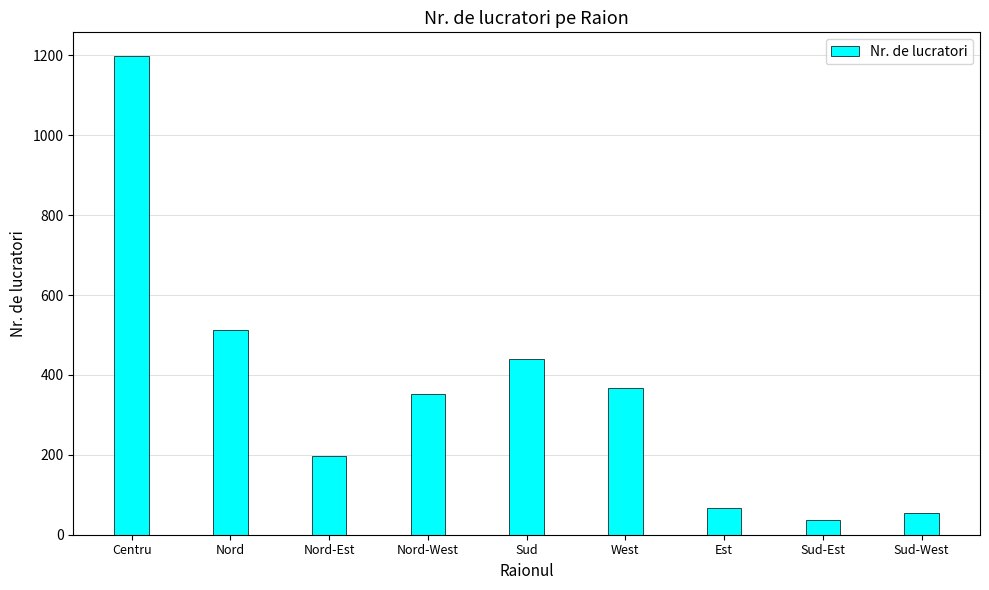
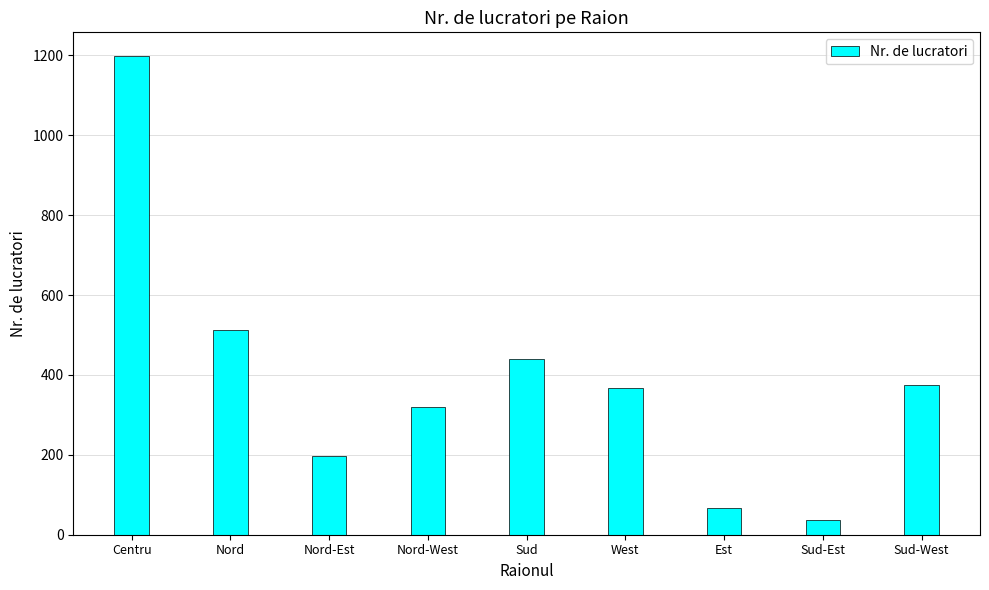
Nord-West: 350 -> 320
Sud-West: 60 -> 370
